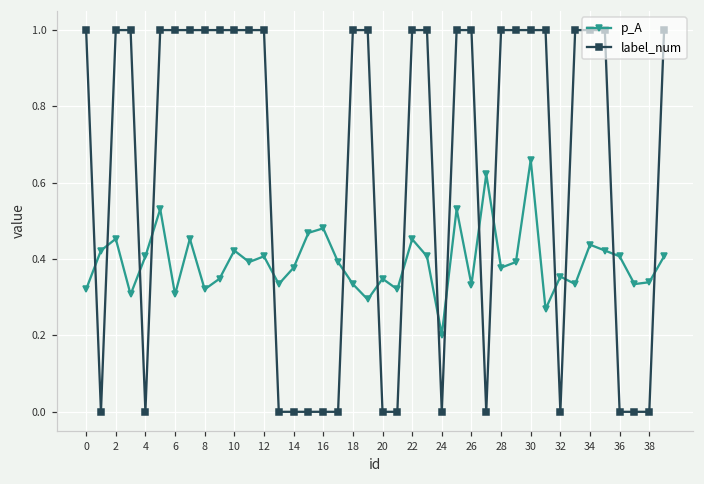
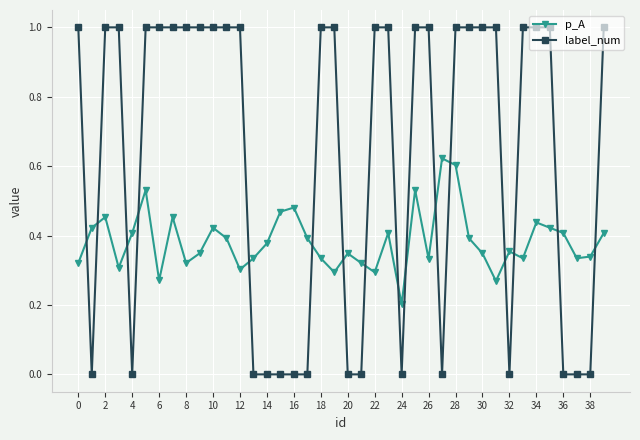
p_A, 6: 0.31 -> 0.27
p_A, 12: 0.41 -> 0.30
p_A, 22: 0.45 -> 0.29
p_A, 28: 0.38 -> 0.60
p_A, 30: 0.66 -> 0.35
